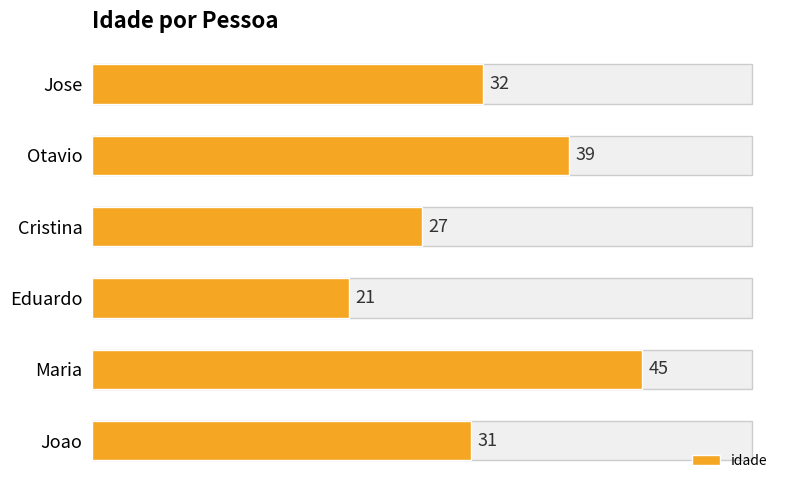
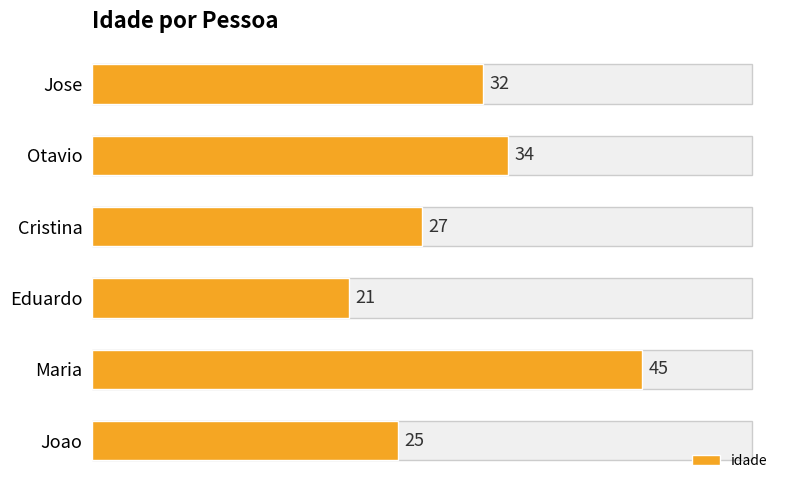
Otavio: 39 -> 34
Joao: 31 -> 25
